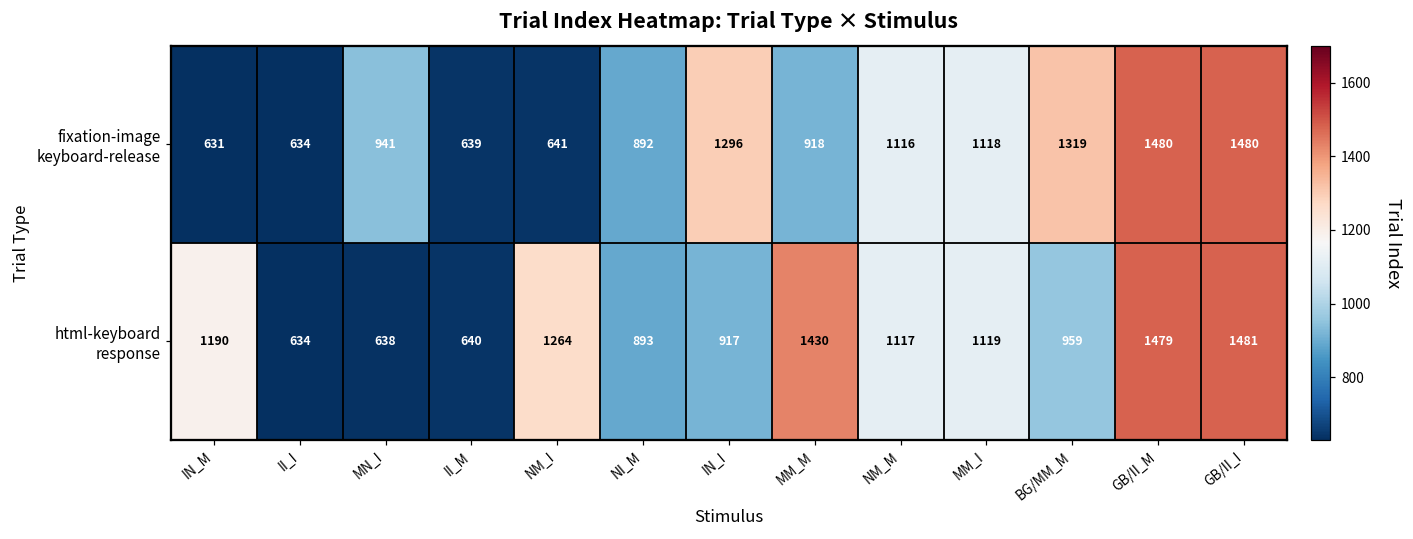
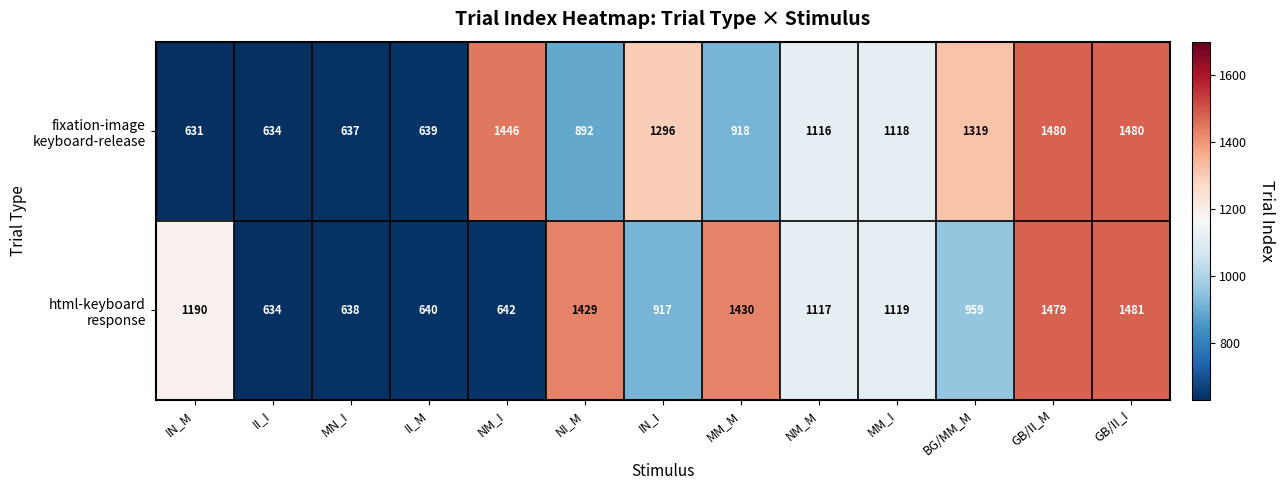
fixation-image keyboard-release, MN_I: 941 -> 637
fixation-image keyboard-release, NM_I: 641 -> 1446
html-keyboard response, NM_I: 1264 -> 642
html-keyboard response, NI_M: 893 -> 1429
